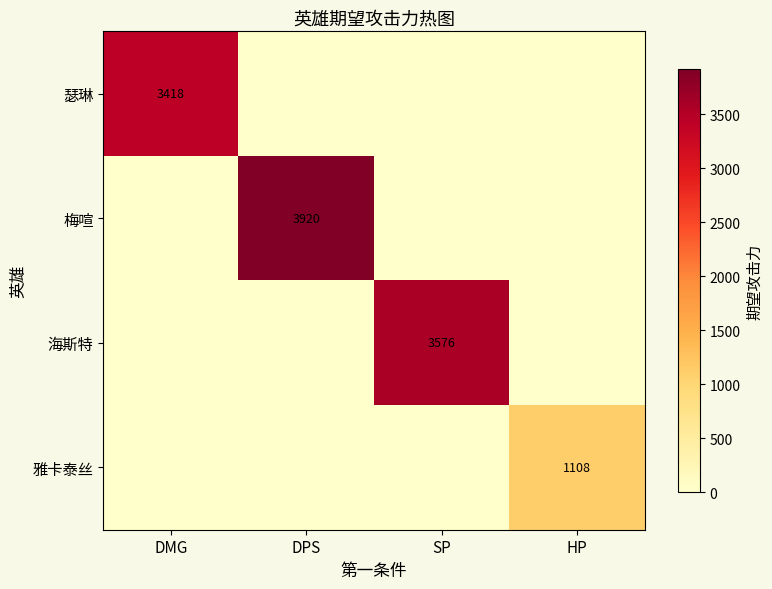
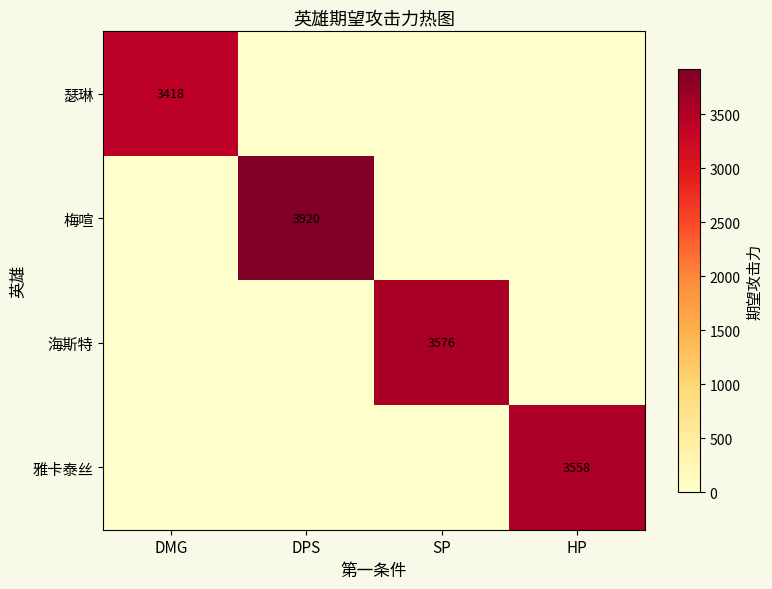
雅卡泰丝, HP: 1108 -> 3558
